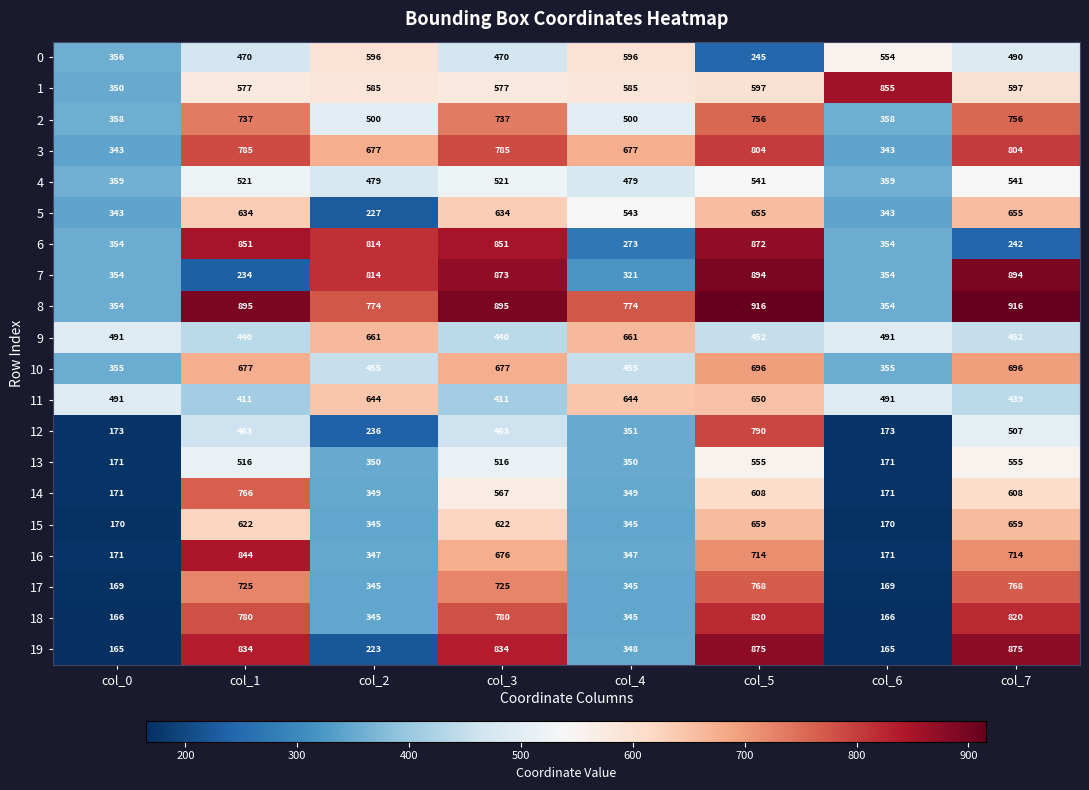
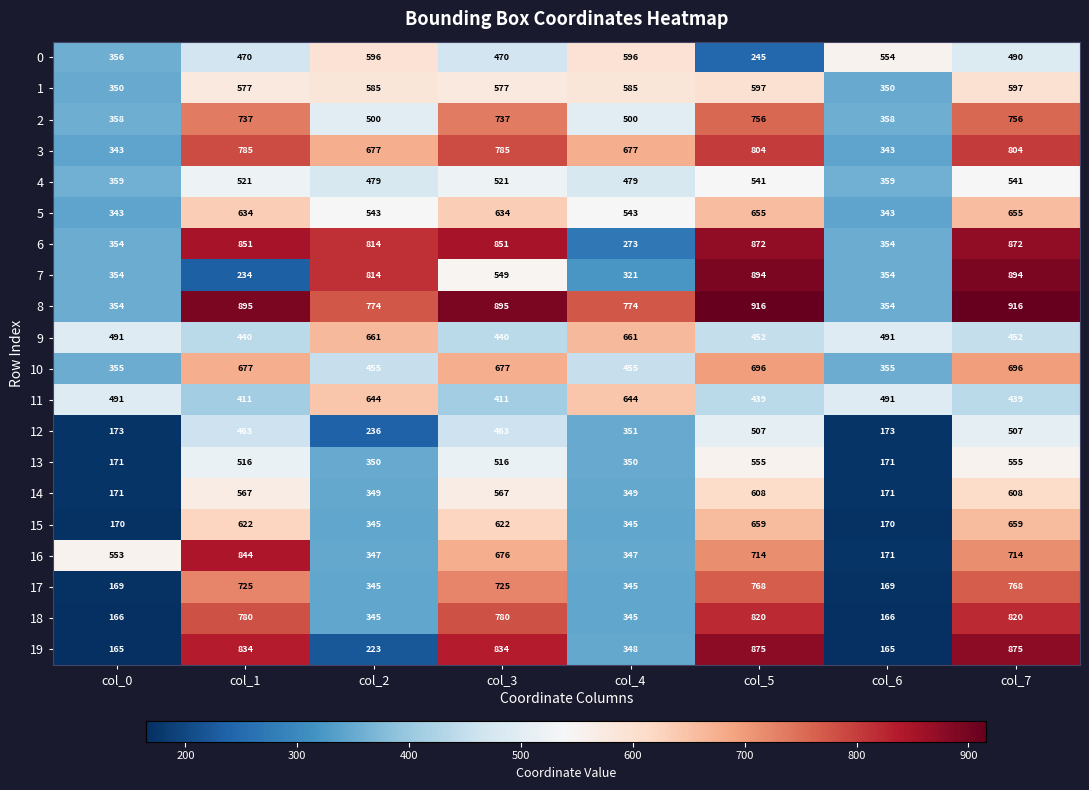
1, col_6: 855 -> 350
5, col_2: 227 -> 543
6, col_7: 242 -> 872
7, col_3: 873 -> 549
11, col_5: 650 -> 439
12, col_5: 790 -> 507
14, col_1: 766 -> 567
16, col_0: 171 -> 553
